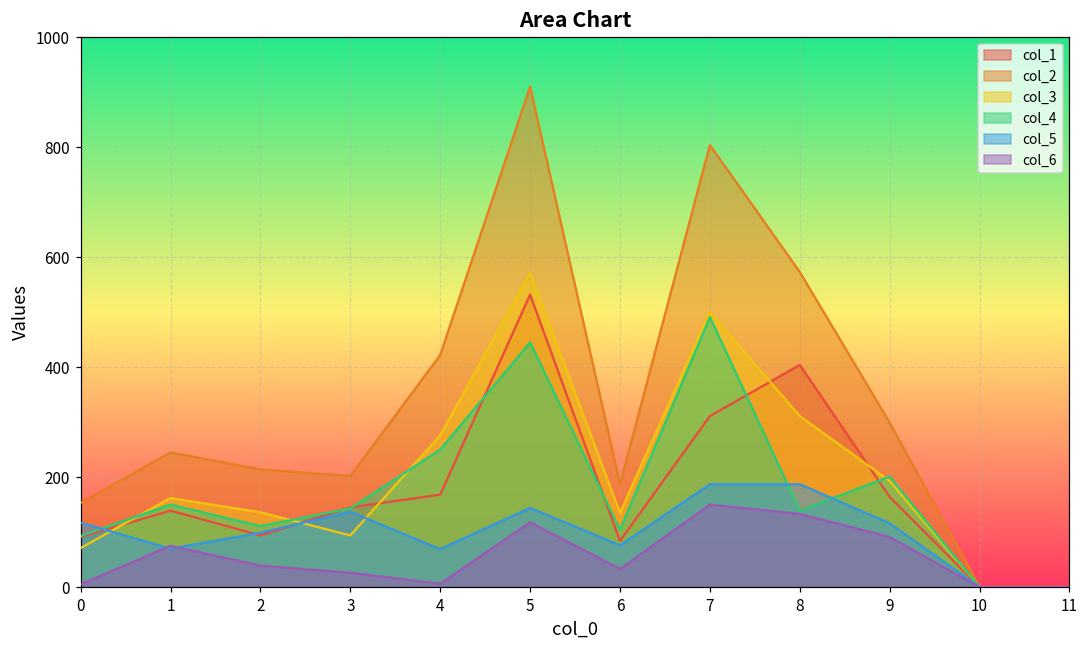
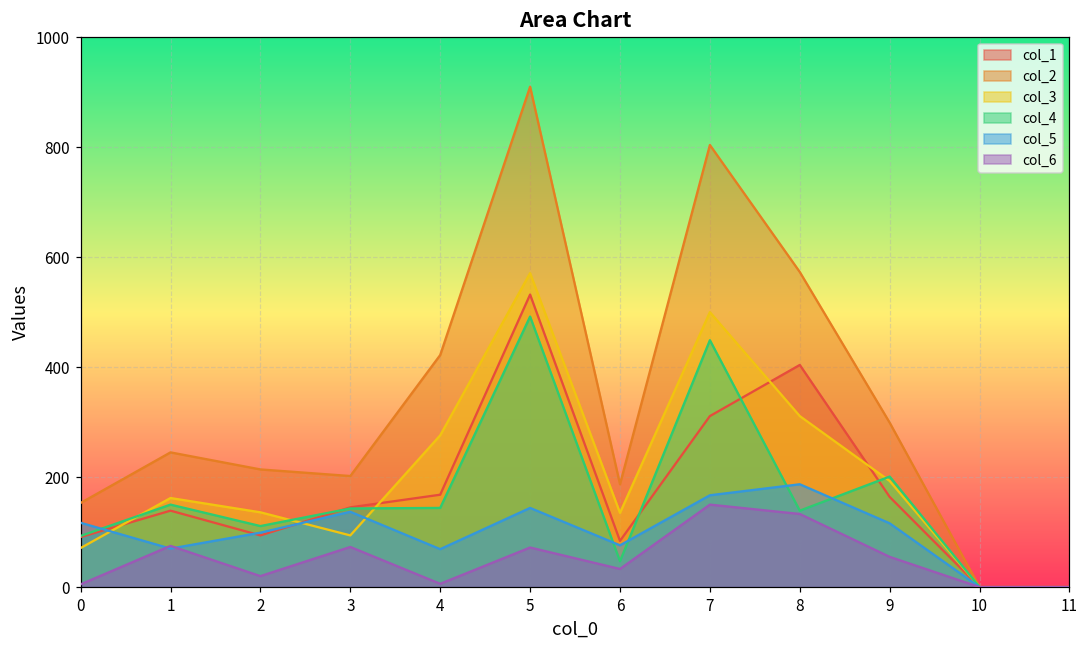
col_6, 2: 40 -> 20
col_6, 3: 30 -> 70
col_4, 4: 250 -> 140
col_4, 5: 450 -> 490
col_6, 5: 120 -> 70
col_4, 6: 100 -> 50
col_4, 7: 490 -> 450
col_5, 7: 190 -> 170
col_6, 9: 90 -> 60
